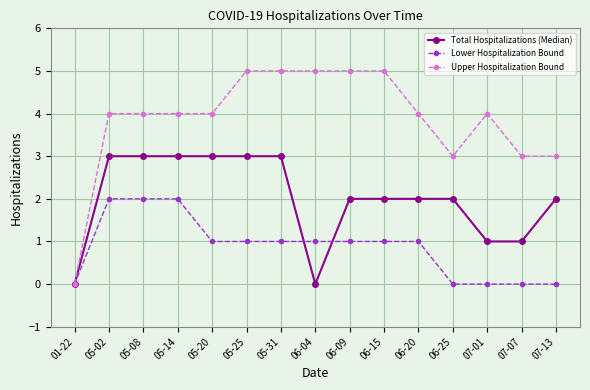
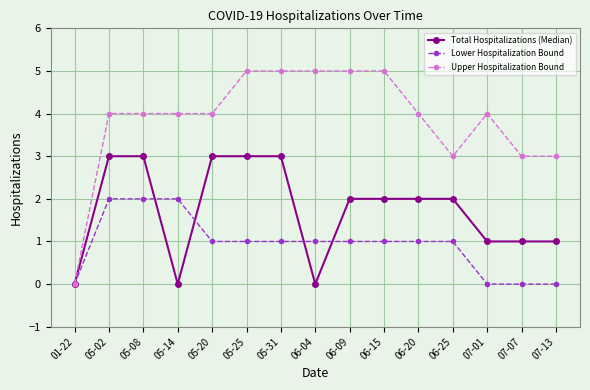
Total Hospitalizations (Median), 05-14: 3 -> 0
Lower Hospitalization Bound, 06-25: 0 -> 1
Total Hospitalizations (Median), 07-13: 2 -> 1
